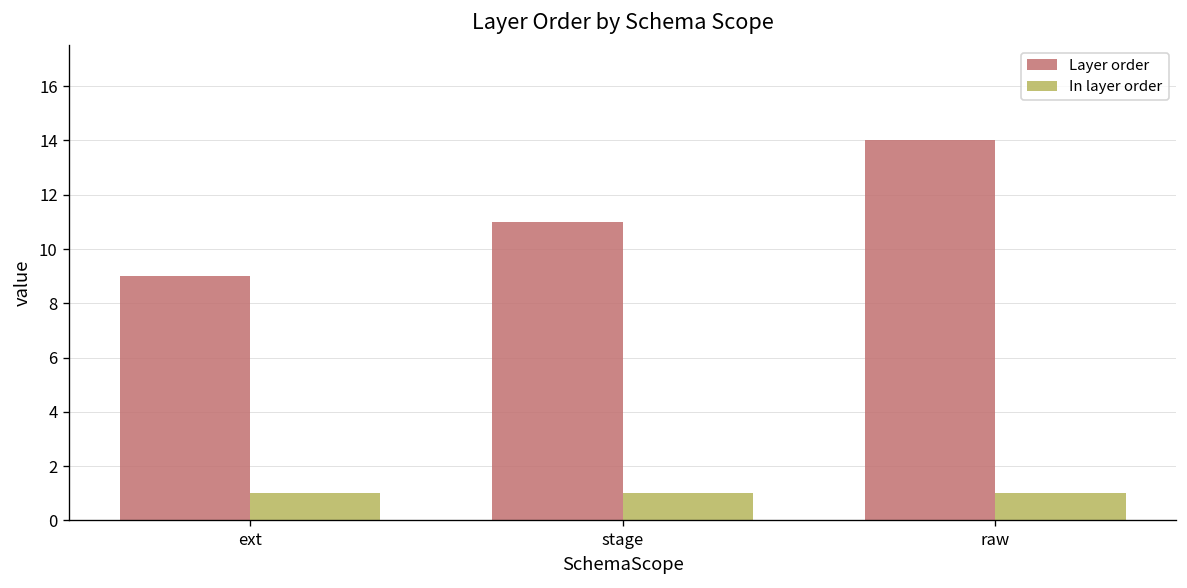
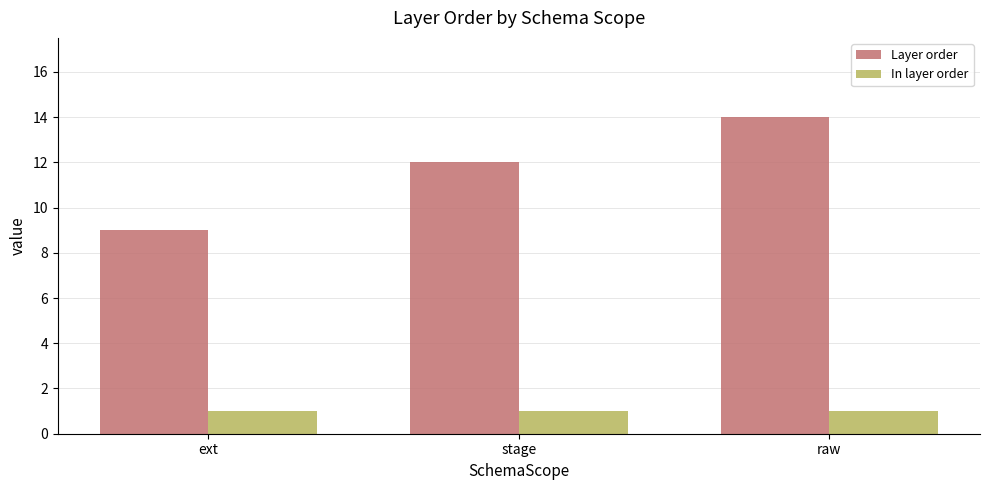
Layer order, stage: 11 -> 12
